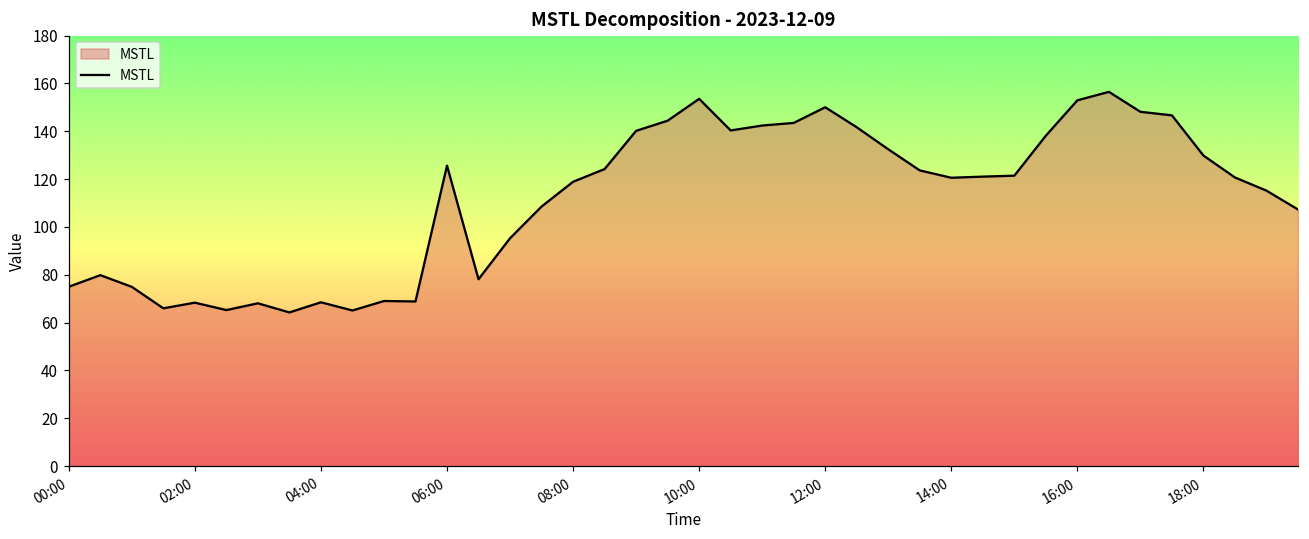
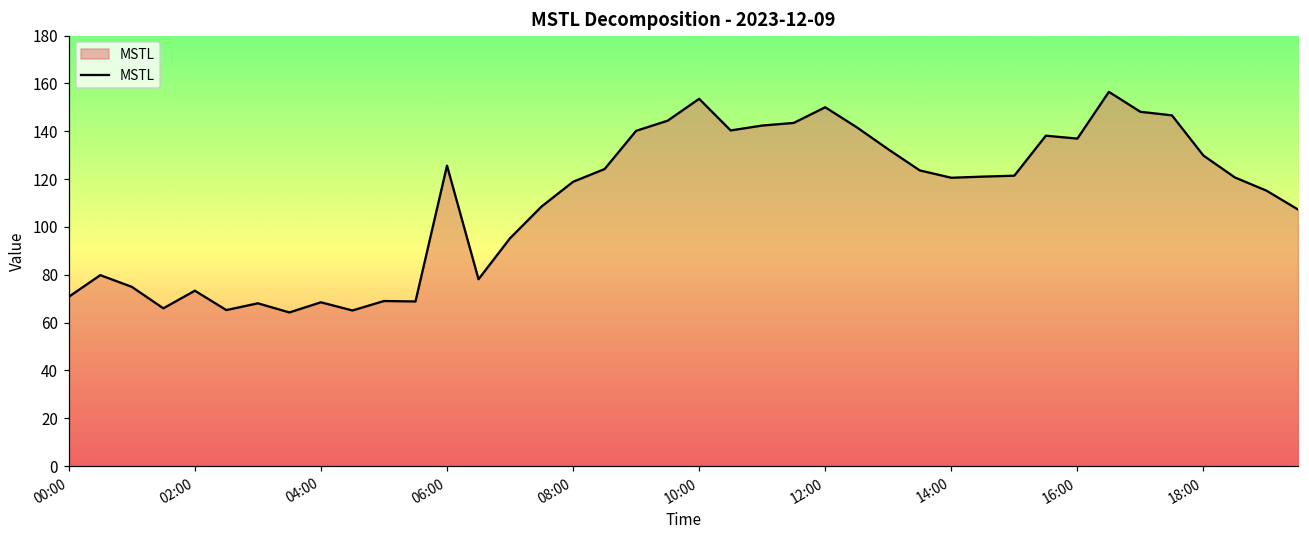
00:00: 75 -> 71
02:00: 68 -> 73
16:00: 153 -> 137
